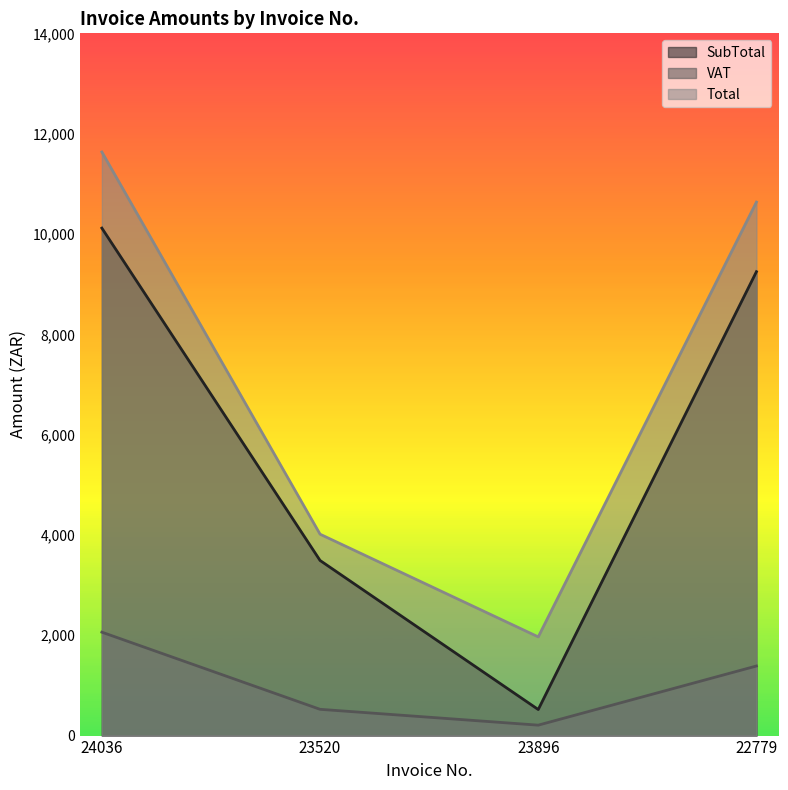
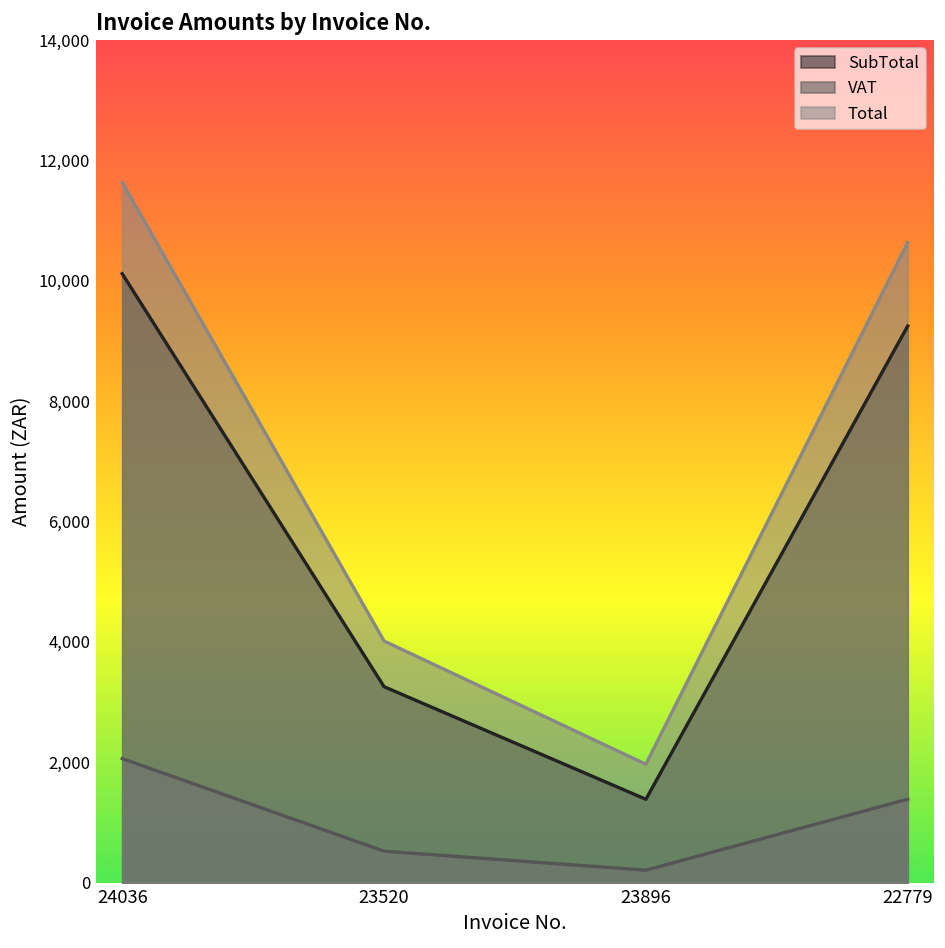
SubTotal, 23520: 3,500 -> 3,300
SubTotal, 23896: 500 -> 1,400
